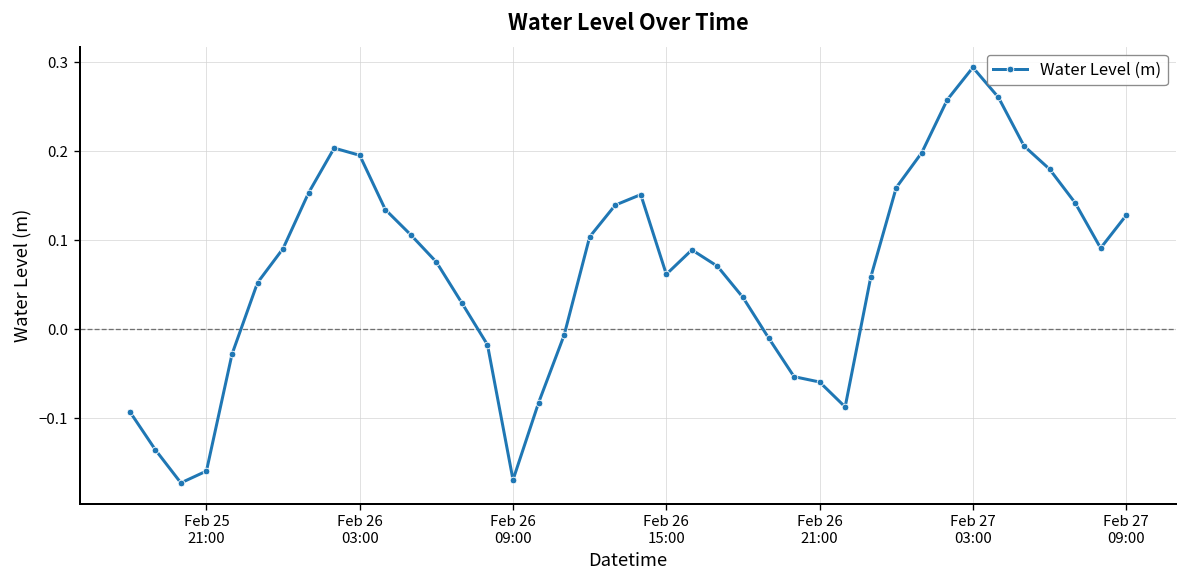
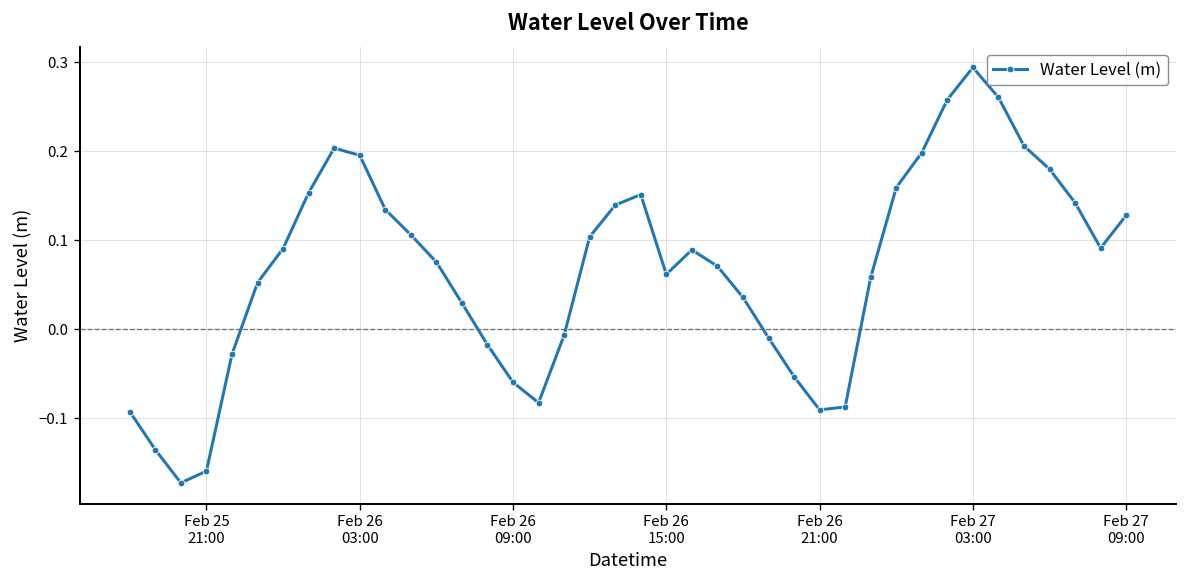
Feb 26 09:00: -0.17 -> -0.06
Feb 26 21:00: -0.06 -> -0.09
